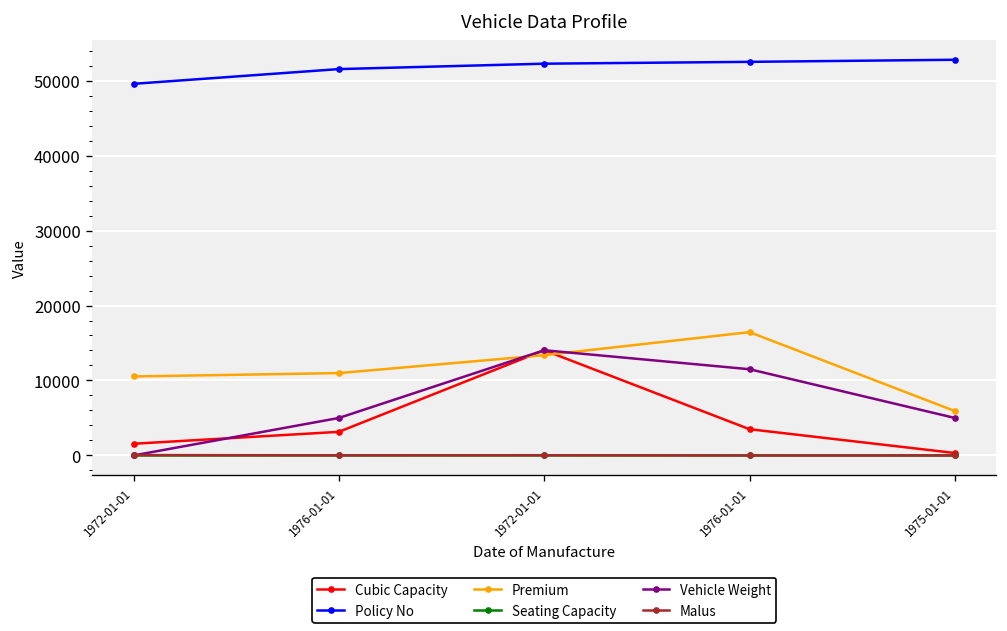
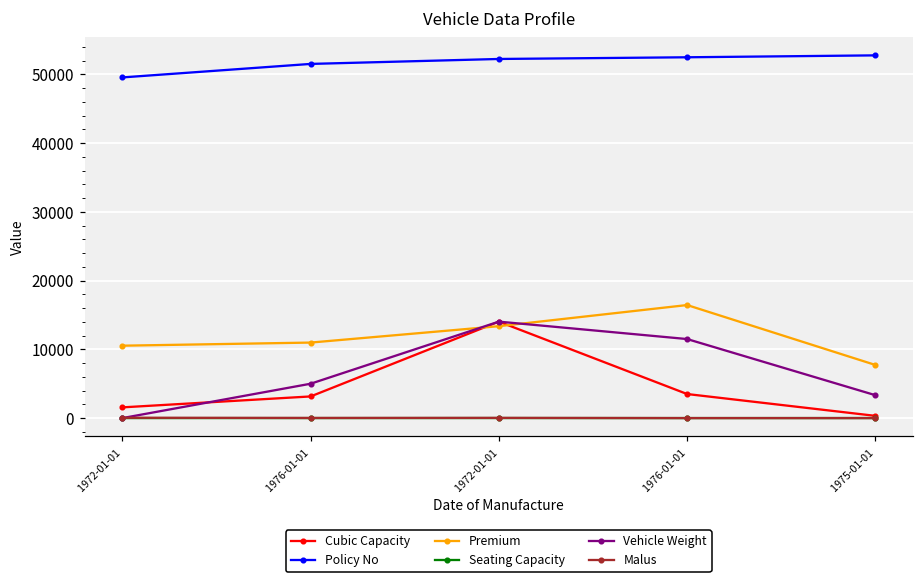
Premium, 1975-01-01: 6000 -> 8000
Vehicle Weight, 1975-01-01: 5000 -> 3000
